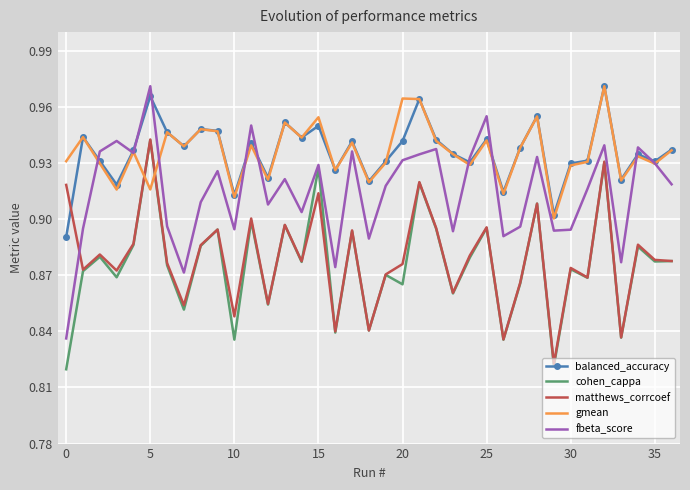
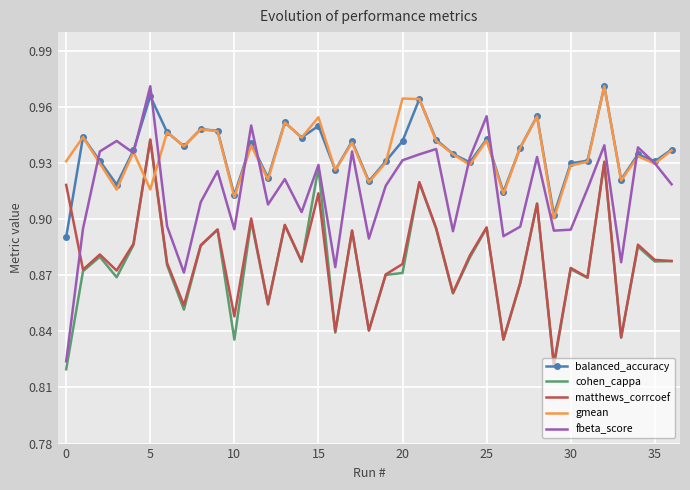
fbeta_score, 0: 0.836 -> 0.824
cohen_cappa, 20: 0.865 -> 0.871
